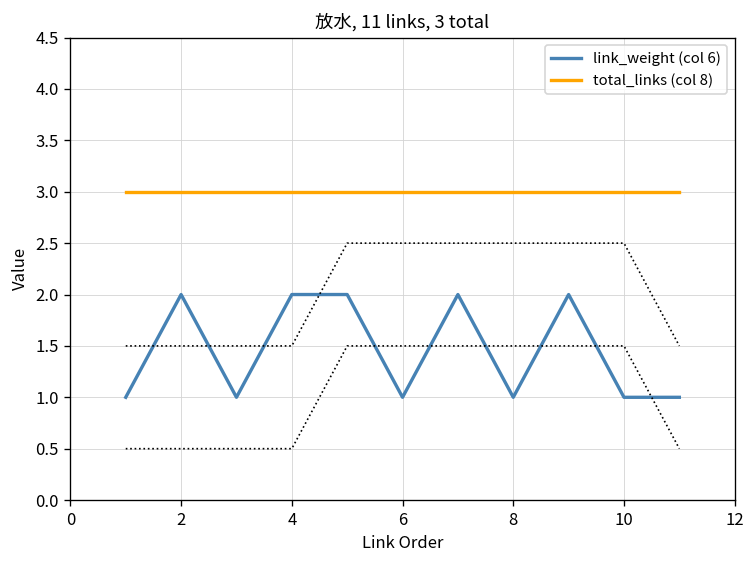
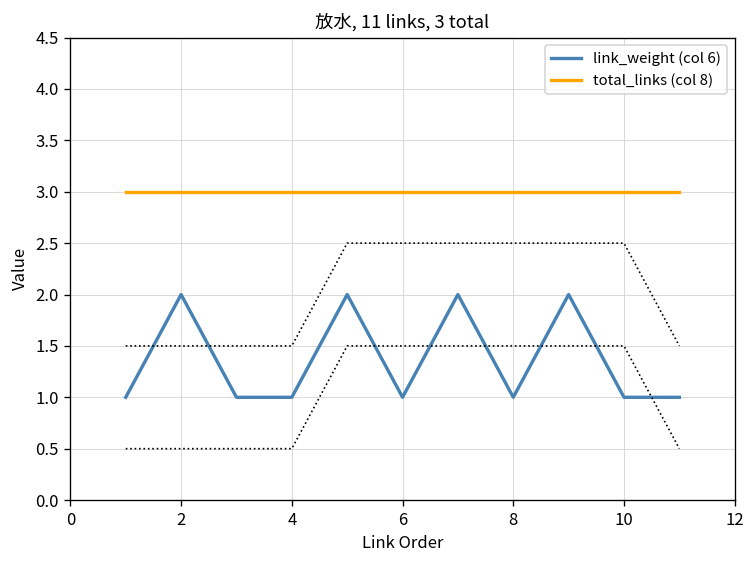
link_weight (col 6), 4: 2 -> 1
